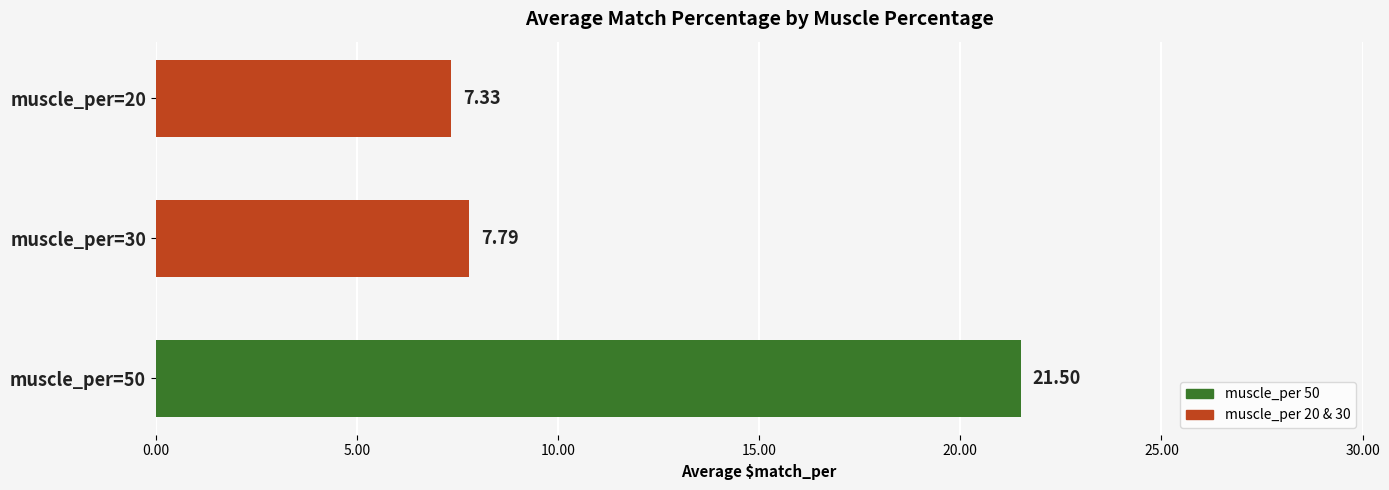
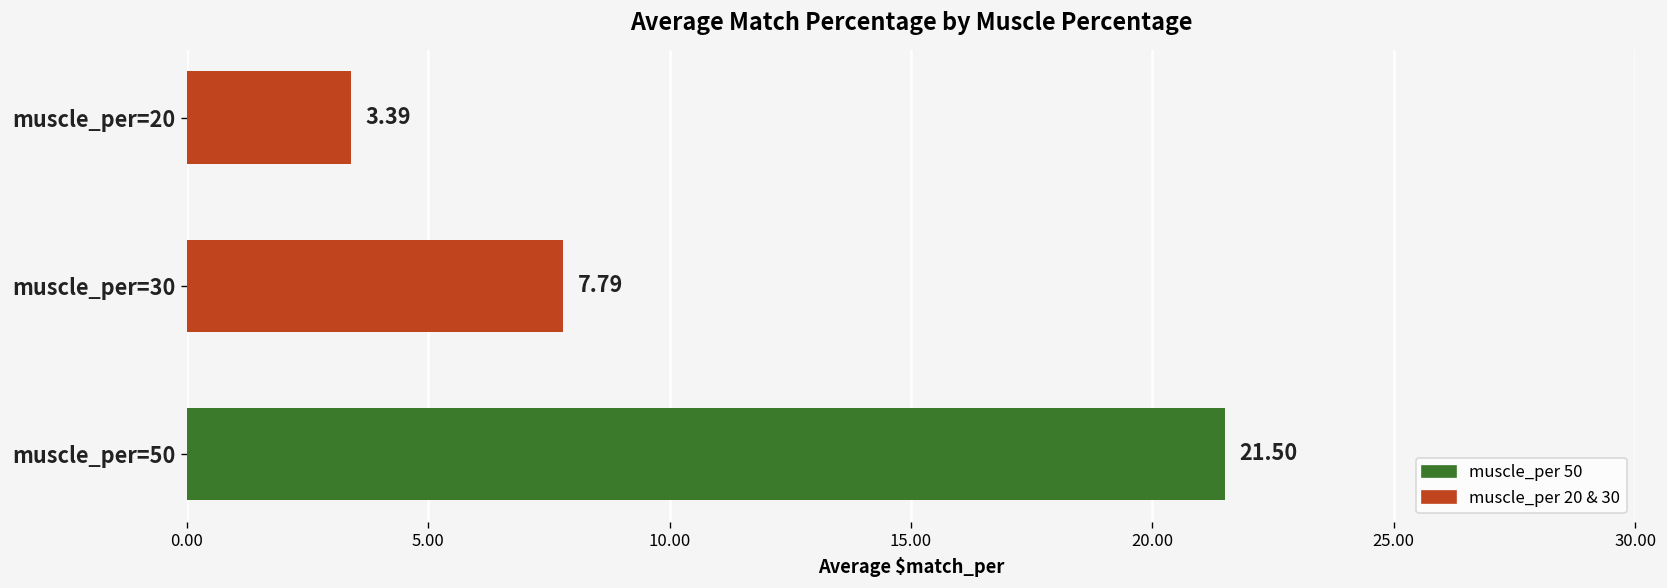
muscle_per=20: 7.33 -> 3.39
